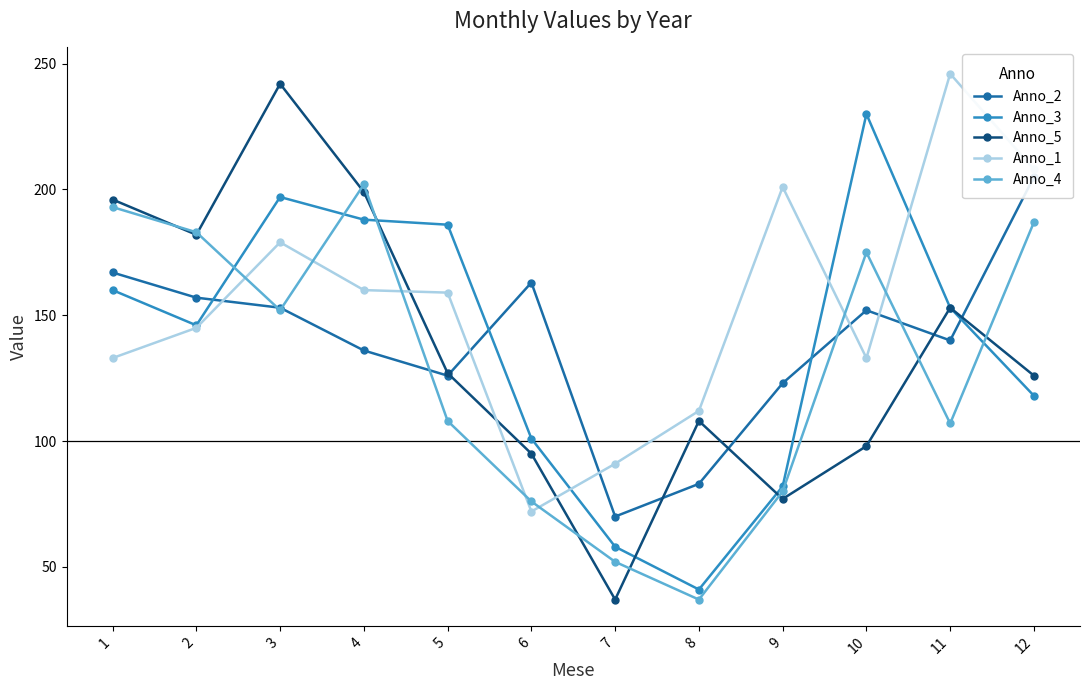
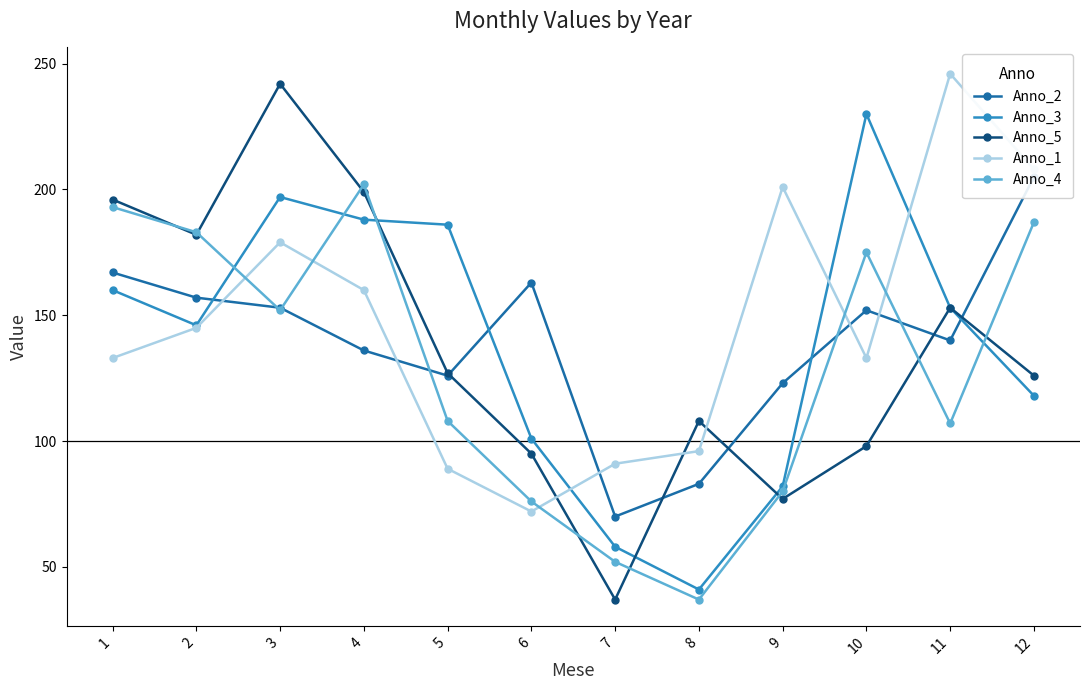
Anno_1, 5: 159 -> 89
Anno_1, 8: 112 -> 96
